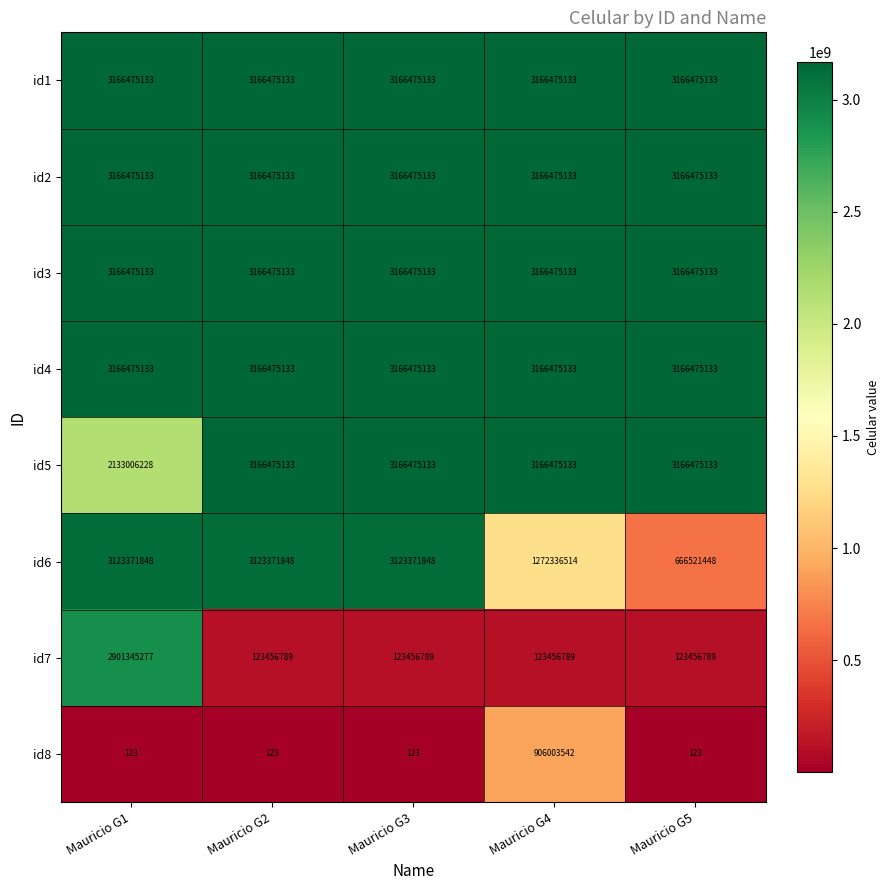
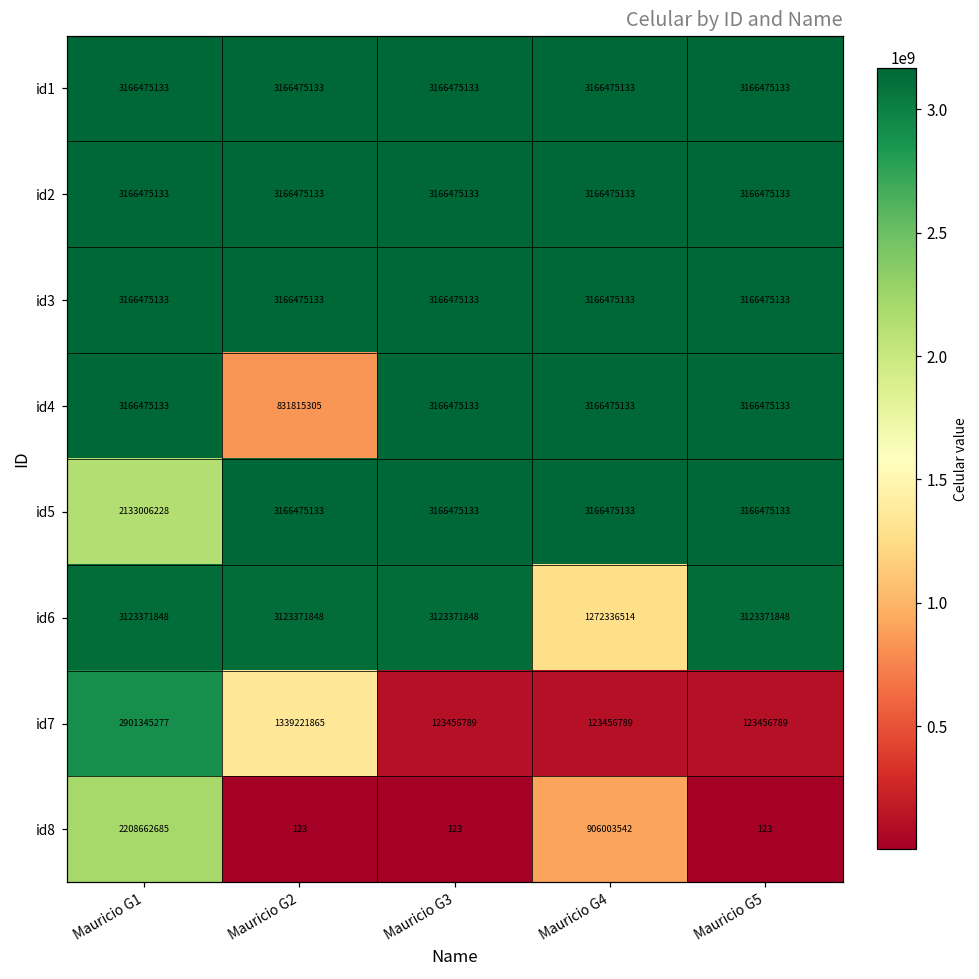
id4, Mauricio G2: 3166475133 -> 831815305
id6, Mauricio G5: 666521448 -> 3123371848
id7, Mauricio G2: 123456789 -> 1339221865
id8, Mauricio G1: 123 -> 2208662685
